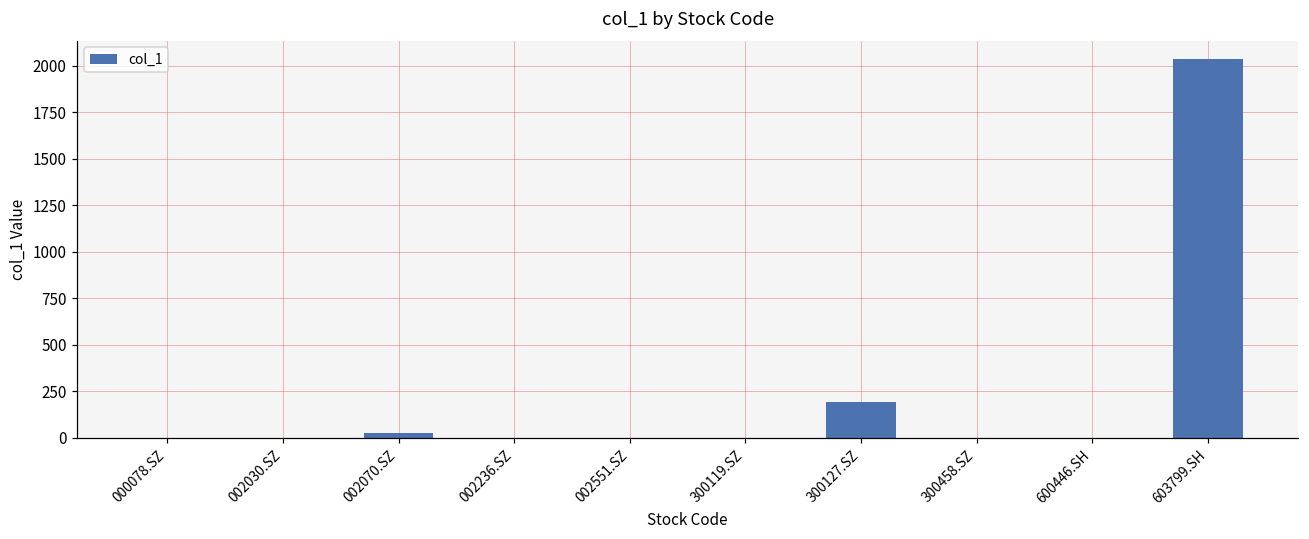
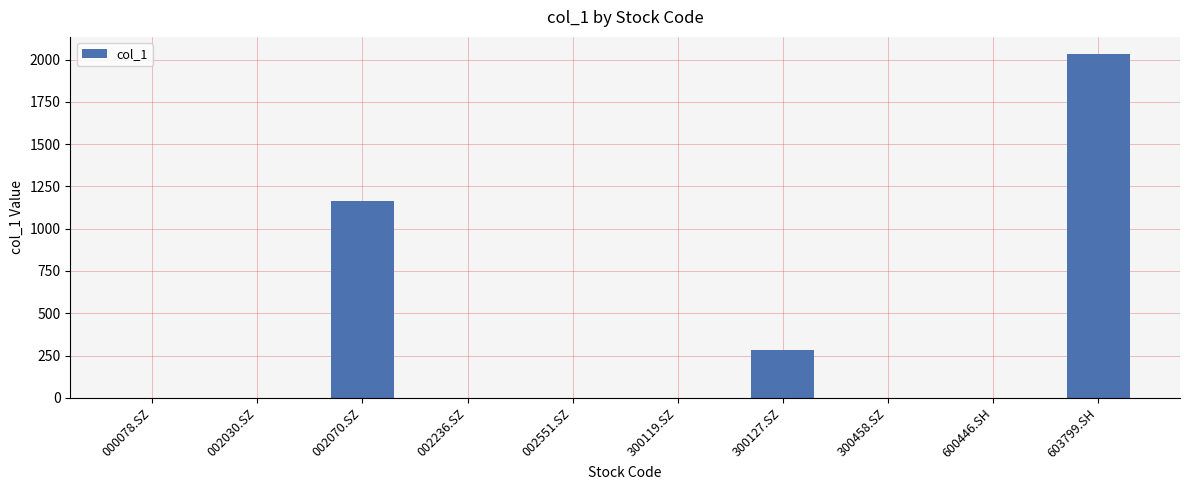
002070.SZ: 20 -> 1170
300127.SZ: 190 -> 280
